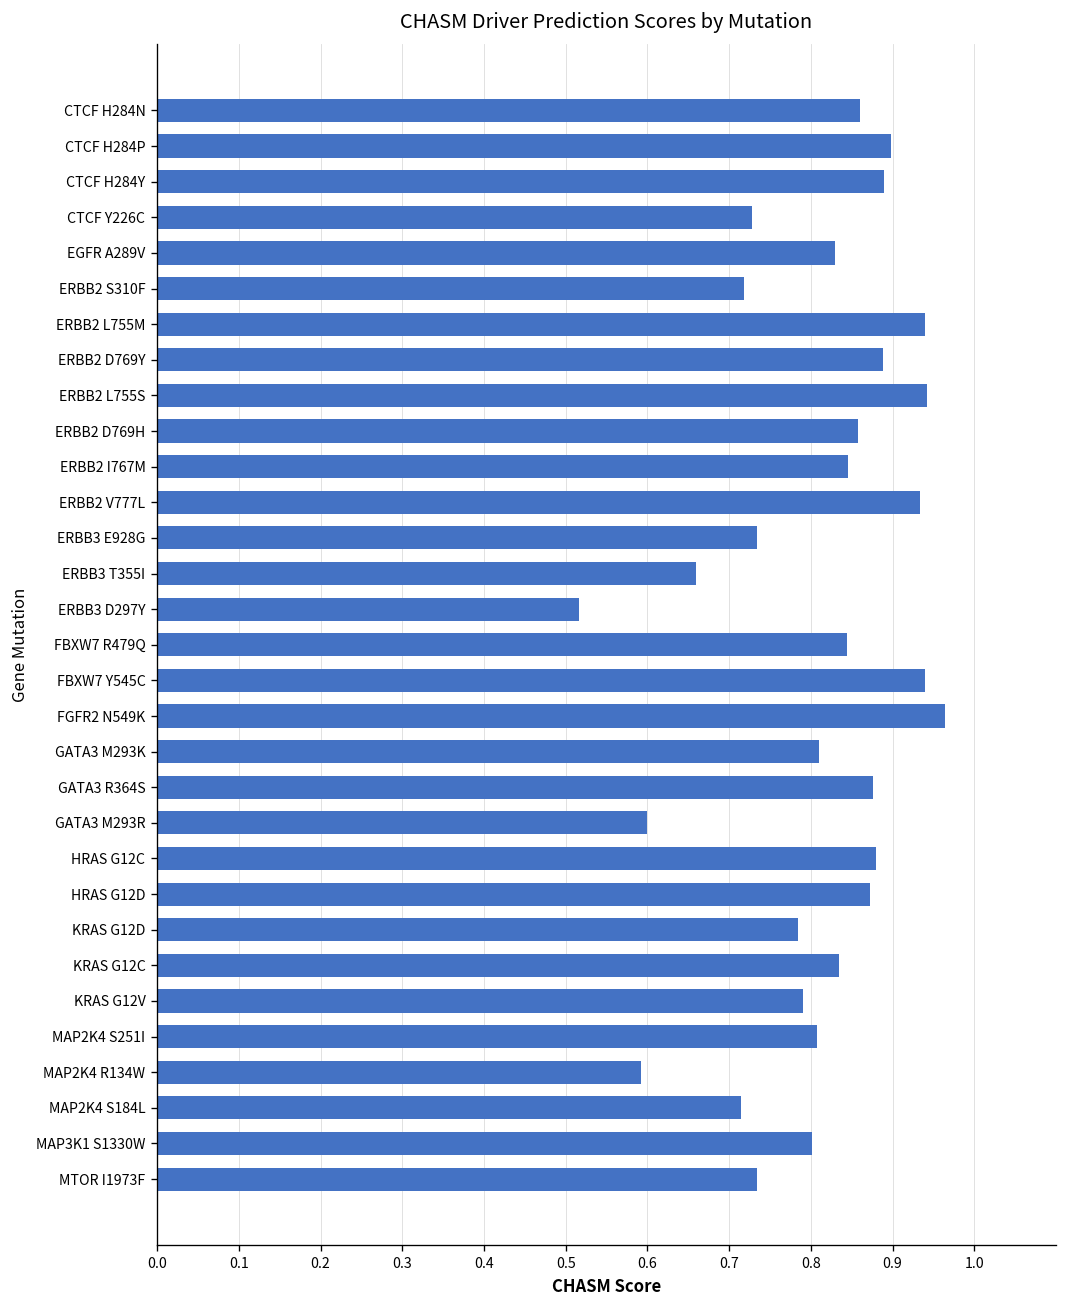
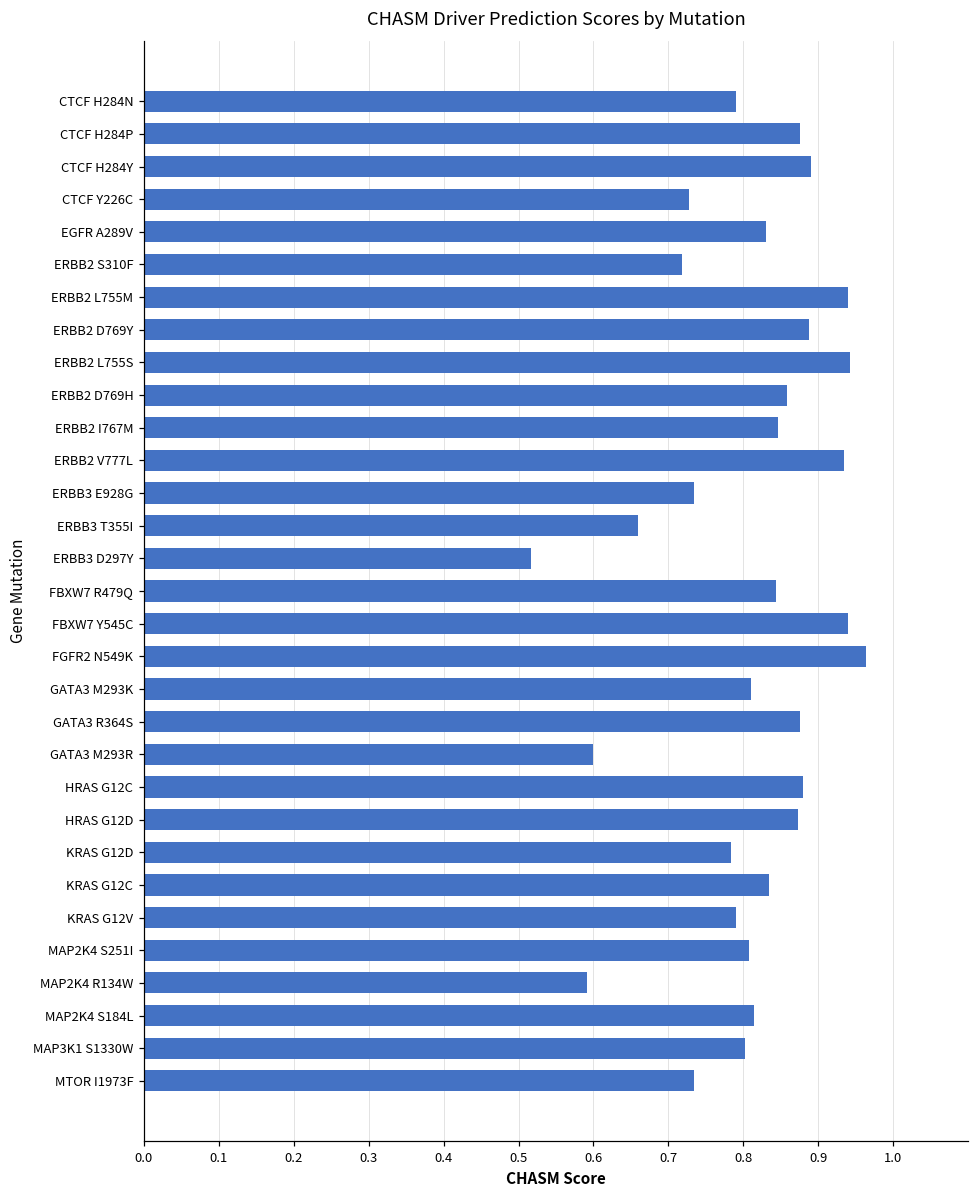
CTCF H284N: 0.86 -> 0.79
CTCF H284P: 0.90 -> 0.88
MAP2K4 S184L: 0.72 -> 0.81
